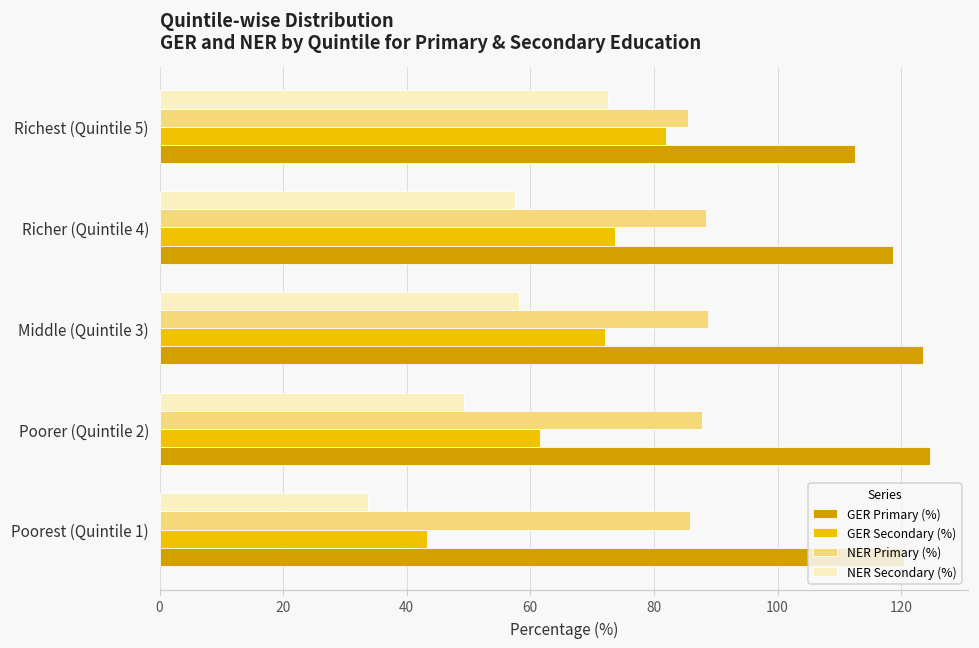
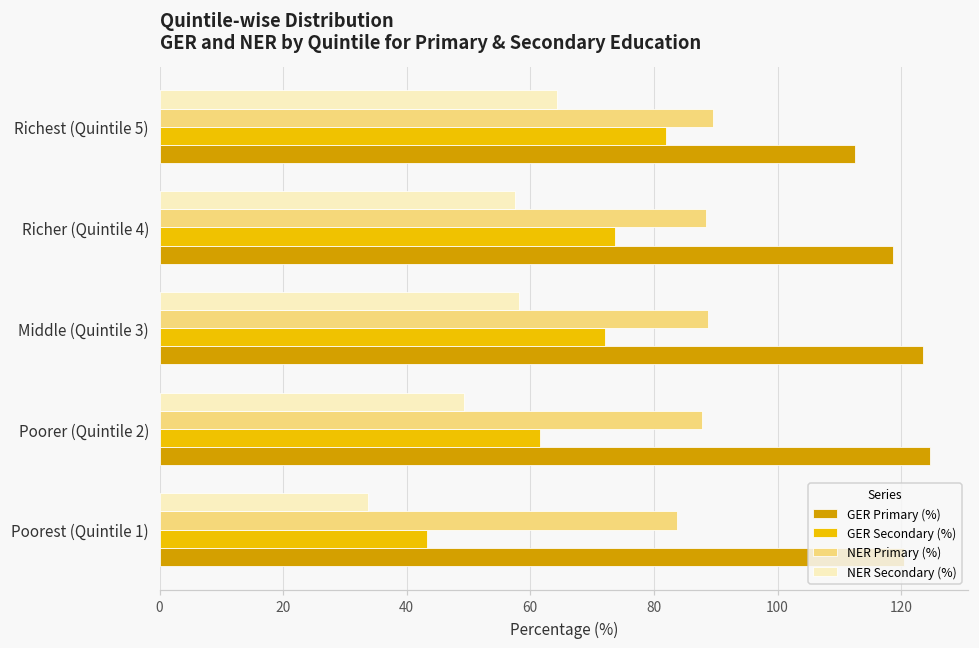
NER Secondary (%), Richest (Quintile 5): 73 -> 64
NER Primary (%), Richest (Quintile 5): 86 -> 90
NER Primary (%), Poorest (Quintile 1): 86 -> 84
